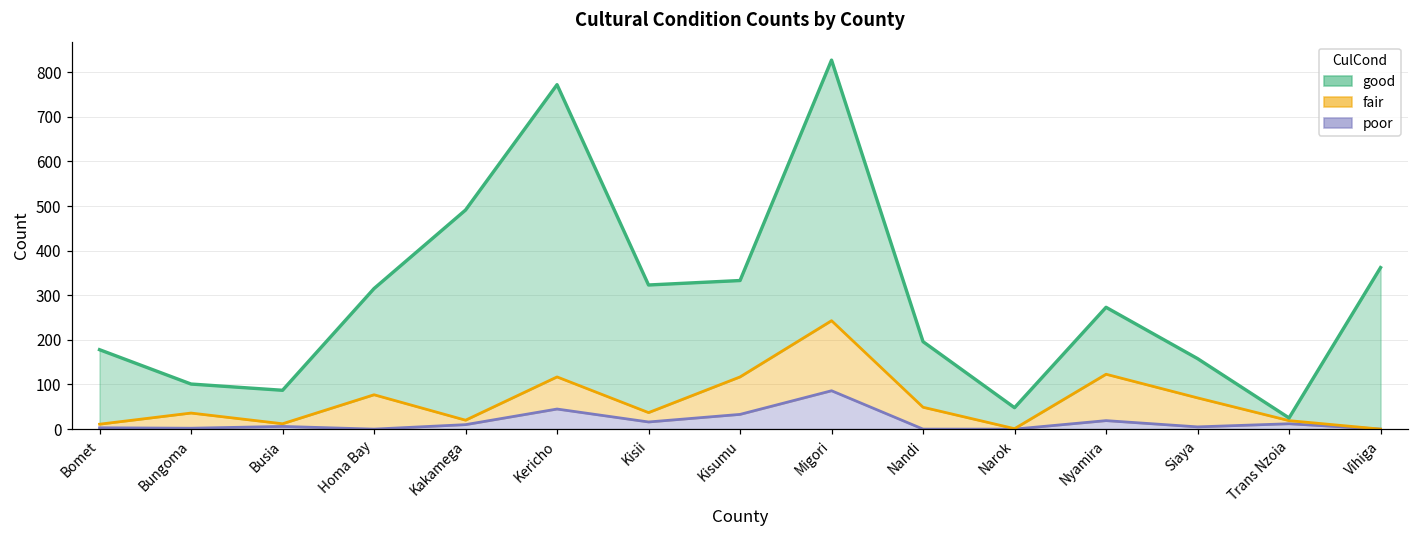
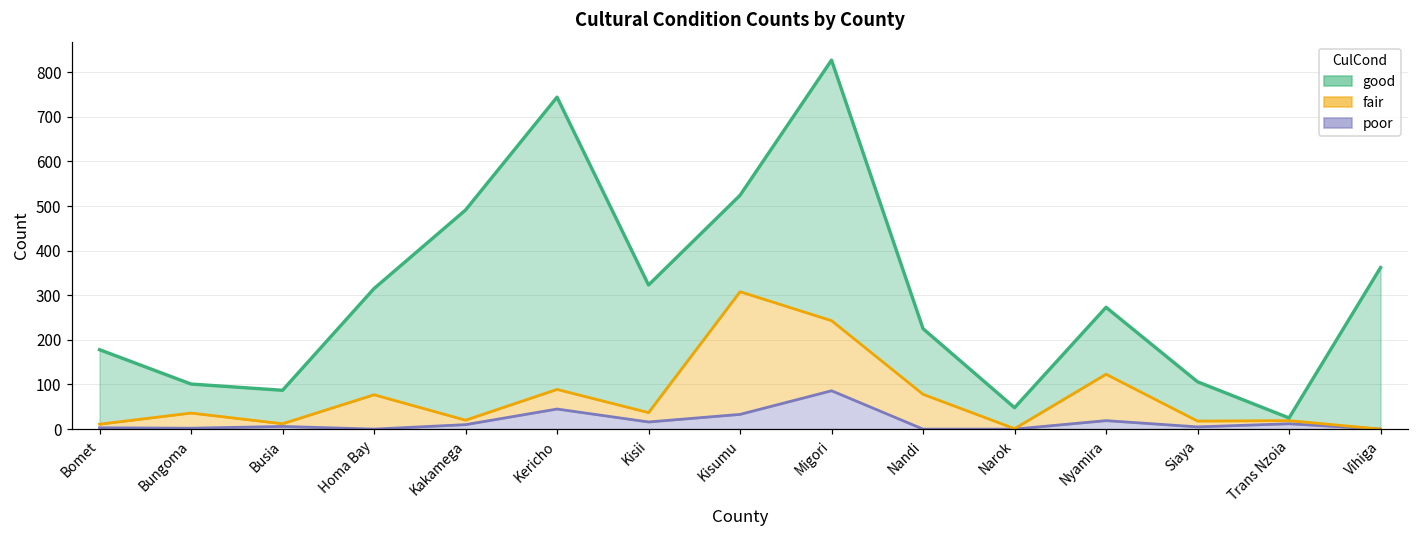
fair, Kericho: 70 -> 40
fair, Kisumu: 80 -> 280
fair, Nandi: 50 -> 80
fair, Siaya: 70 -> 10
